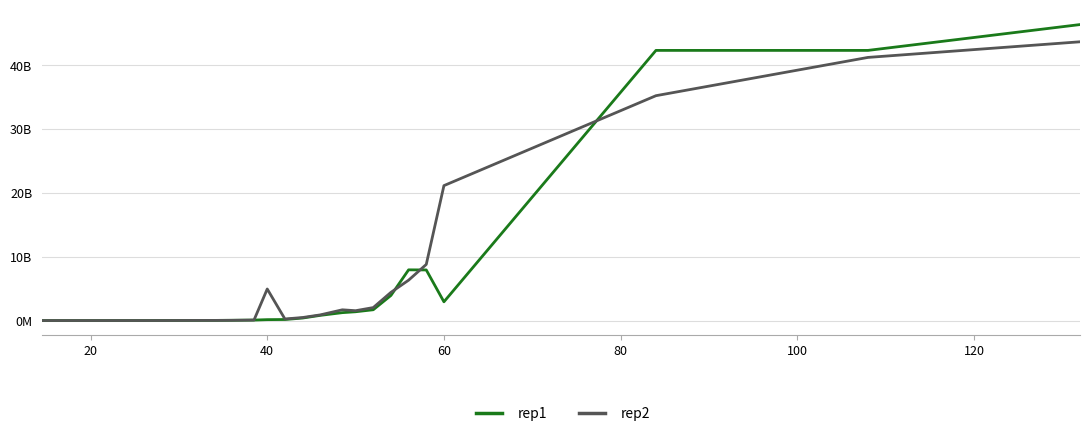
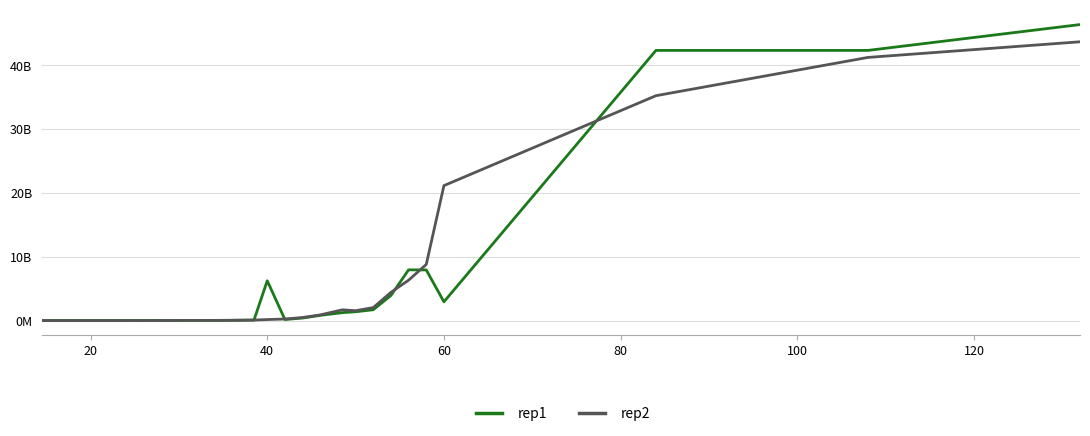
rep1, 40: 0 -> 6000000000
rep2, 40: 5000000000 -> 0
